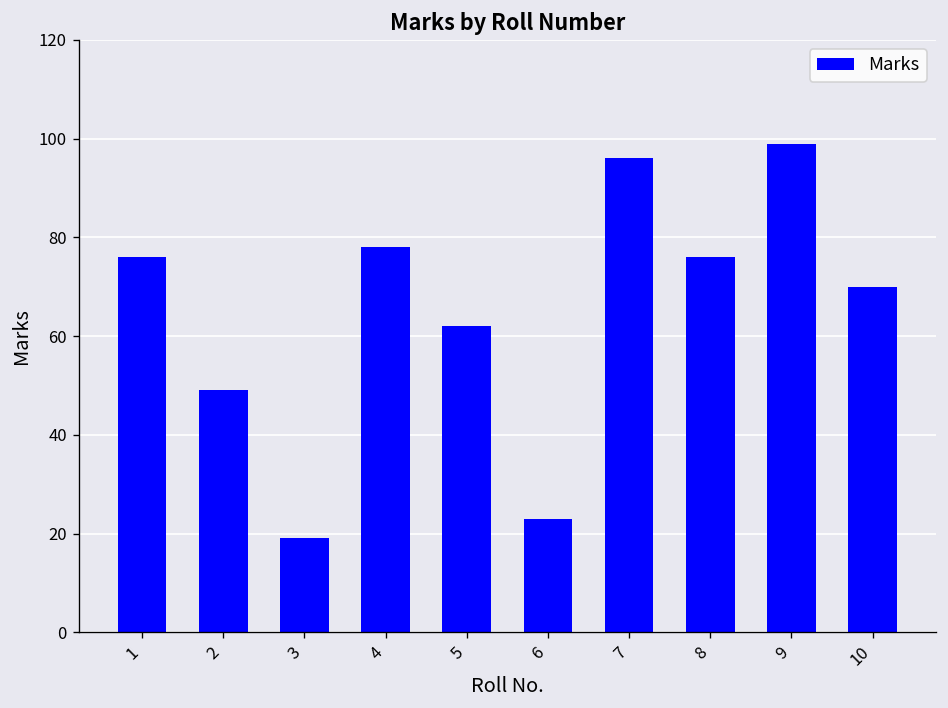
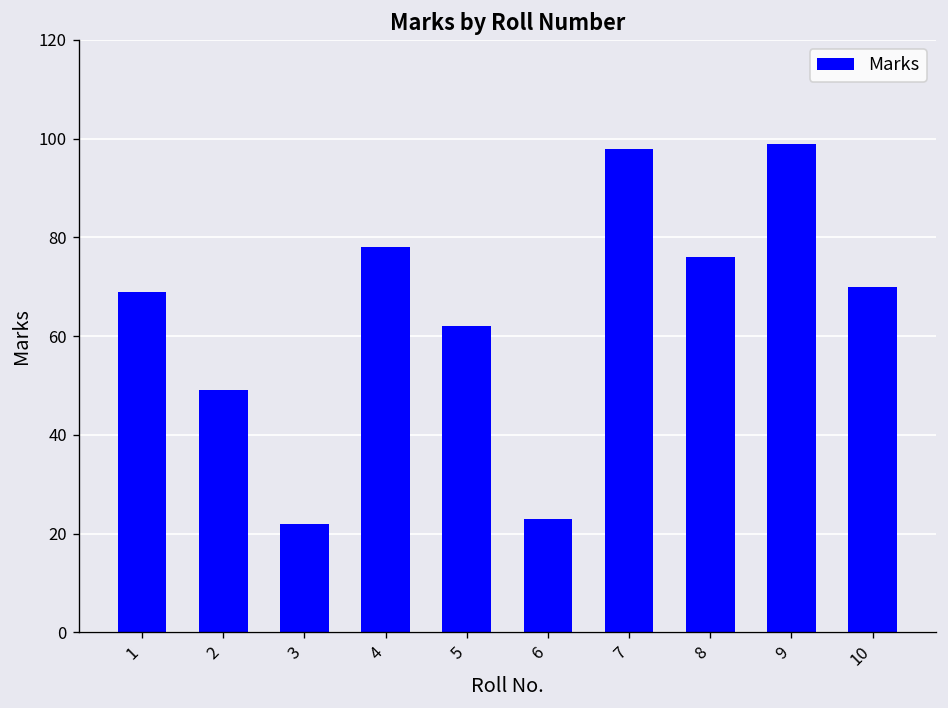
1: 76 -> 69
3: 19 -> 22
7: 96 -> 98
